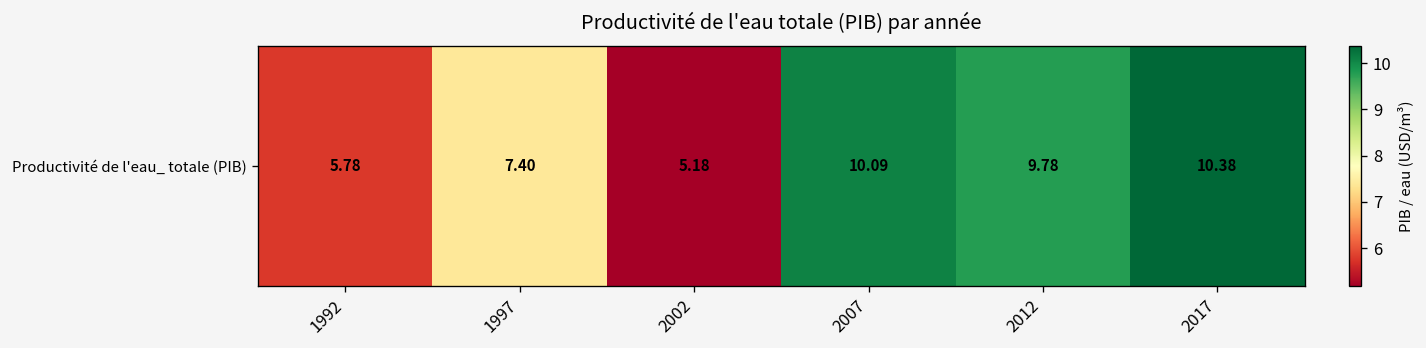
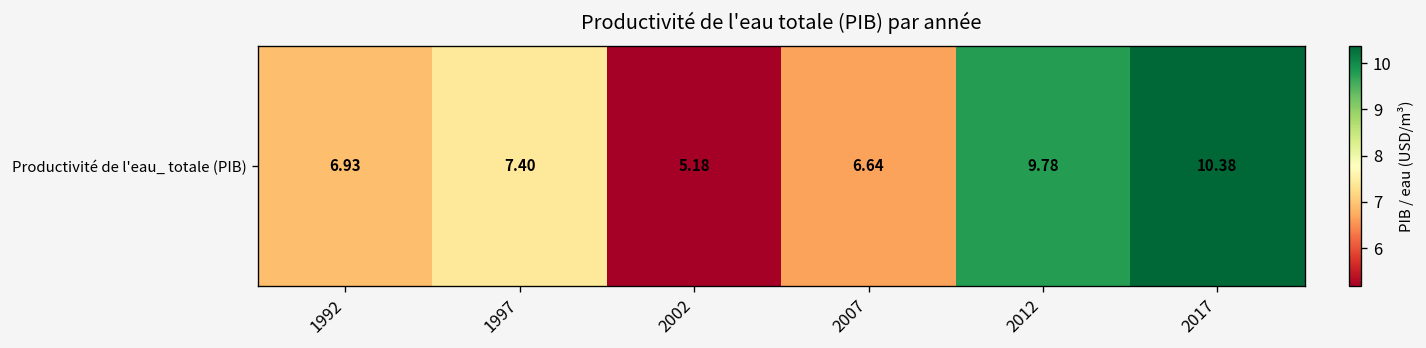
Productivité de l'eau_ totale (PIB), 1992: 5.78 -> 6.93
Productivité de l'eau_ totale (PIB), 2007: 10.09 -> 6.64
